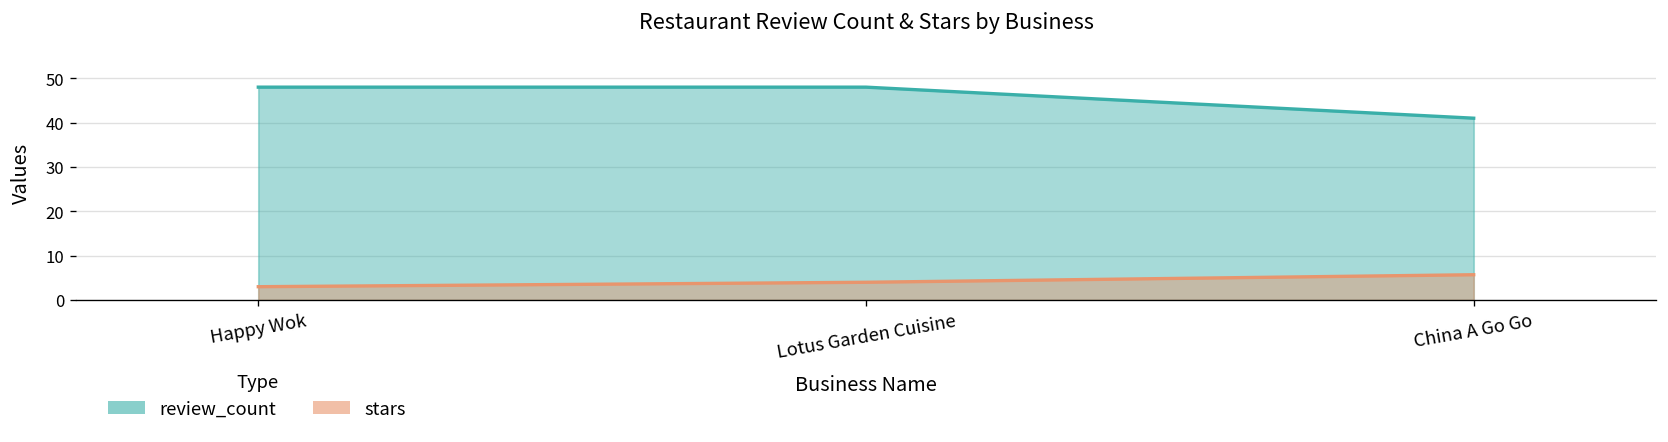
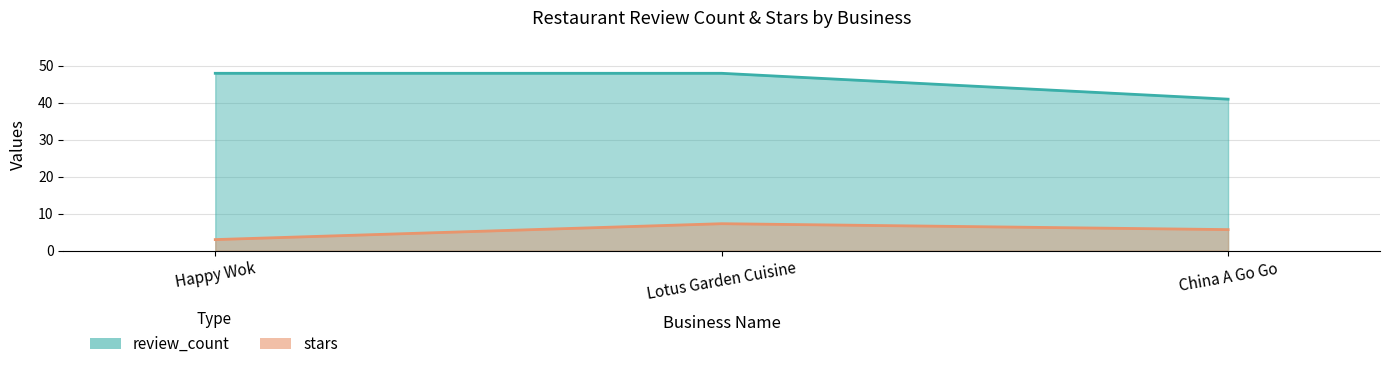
stars, Lotus Garden Cuisine: 4 -> 7
